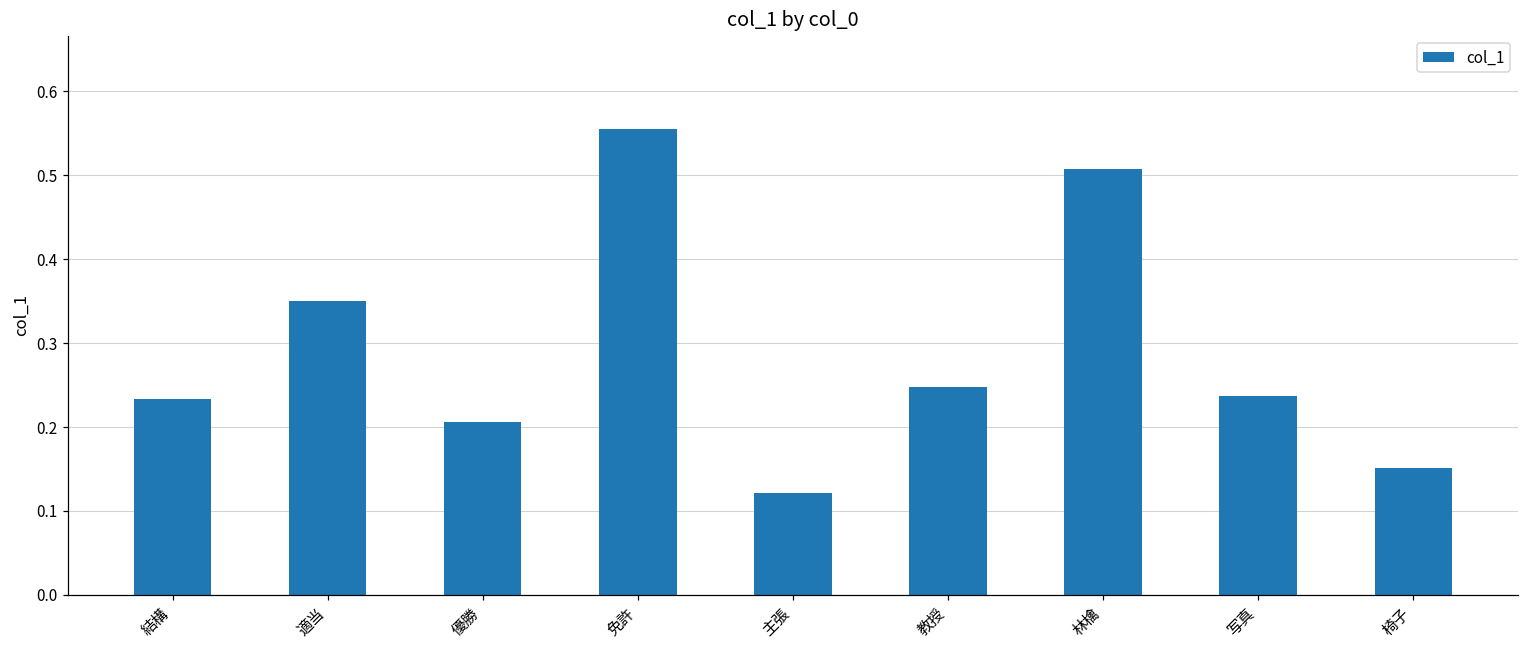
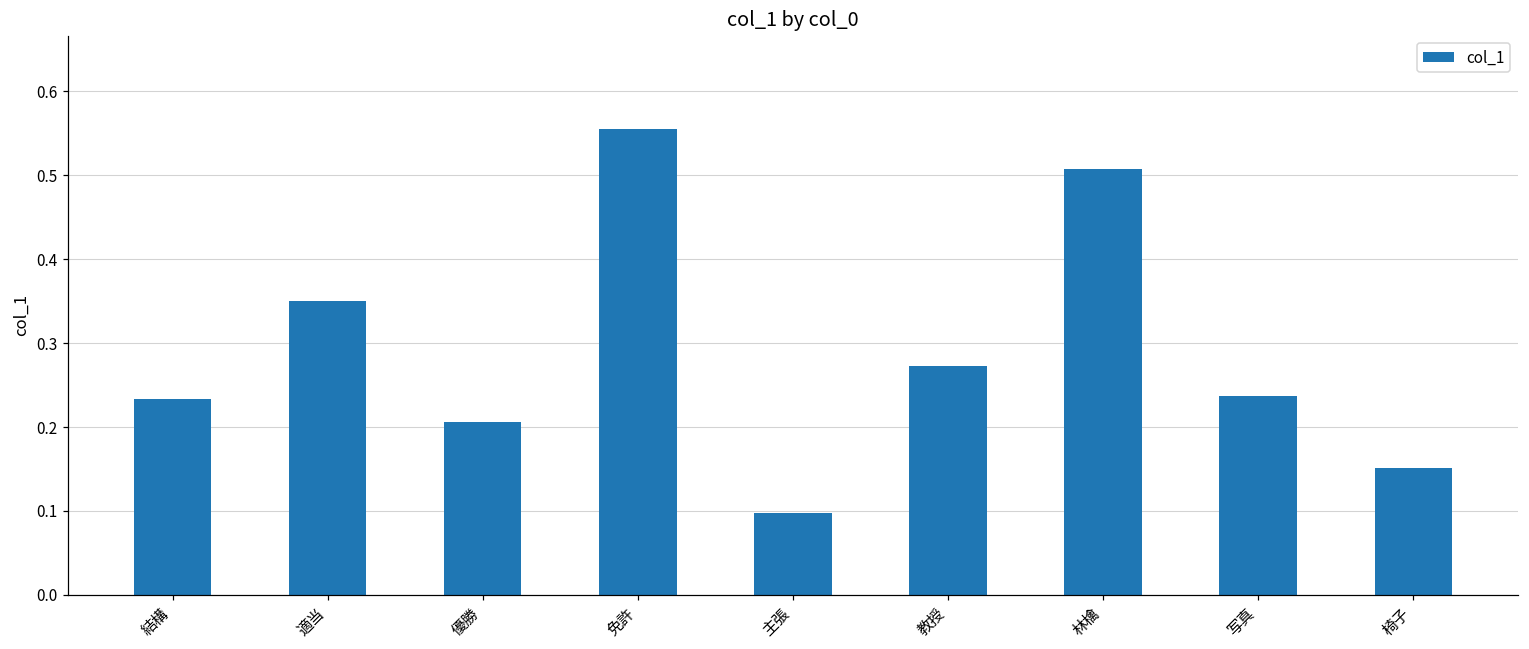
主張: 0.12 -> 0.10
教授: 0.25 -> 0.27
